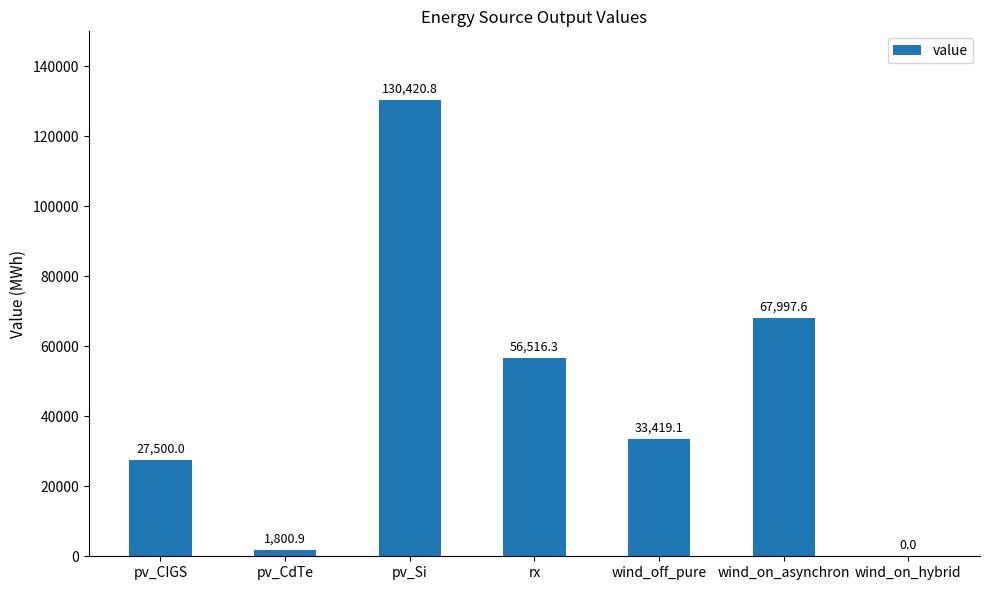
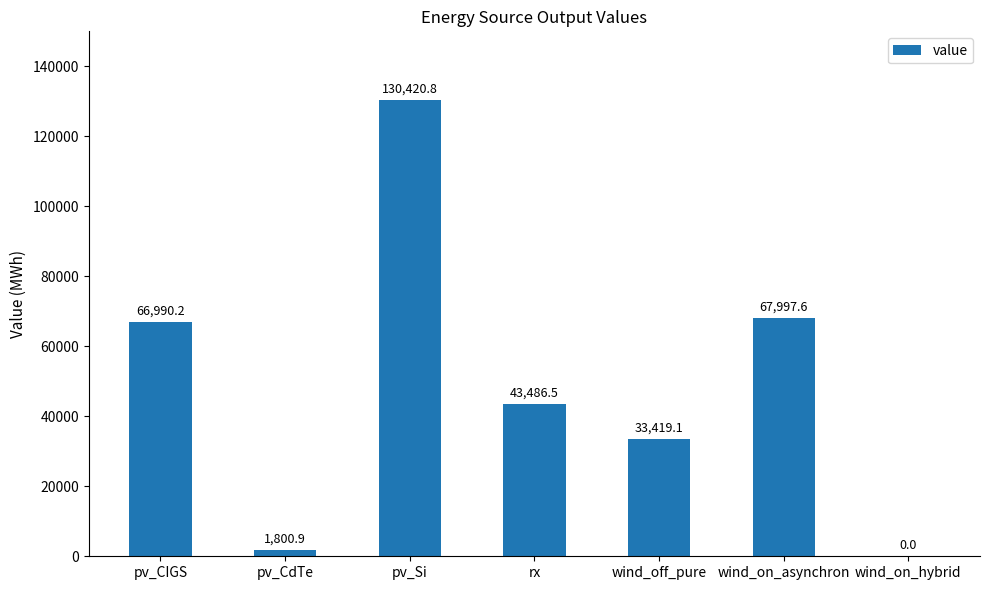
pv_CIGS: 27,500.0 -> 66,990.2
rx: 56,516.3 -> 43,486.5
